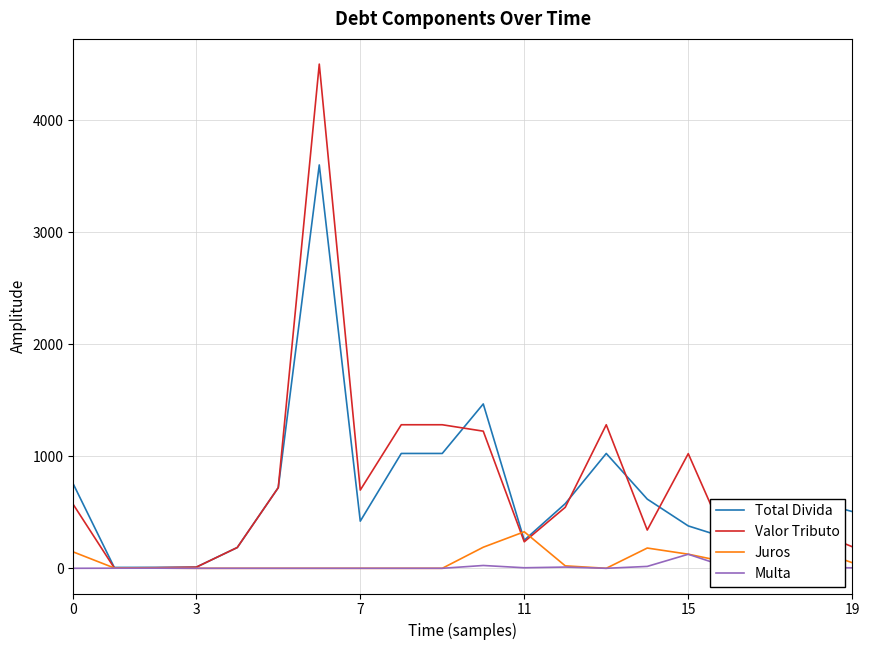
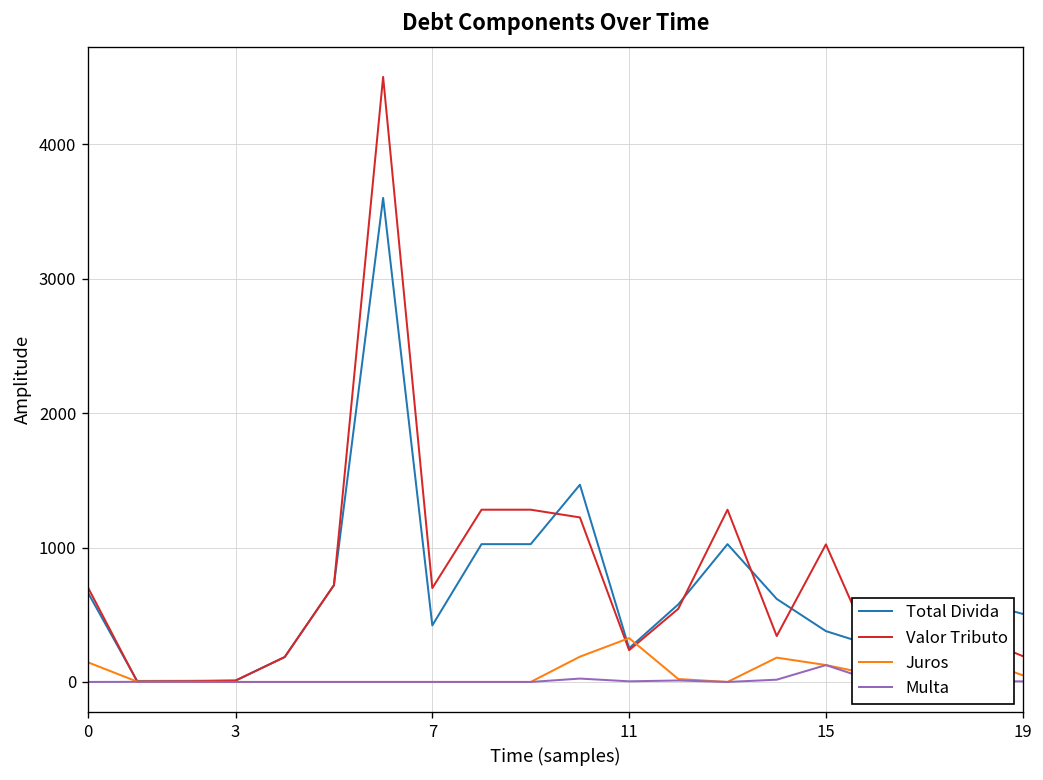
Total Divida, 0: 750 -> 660
Valor Tributo, 0: 570 -> 700
